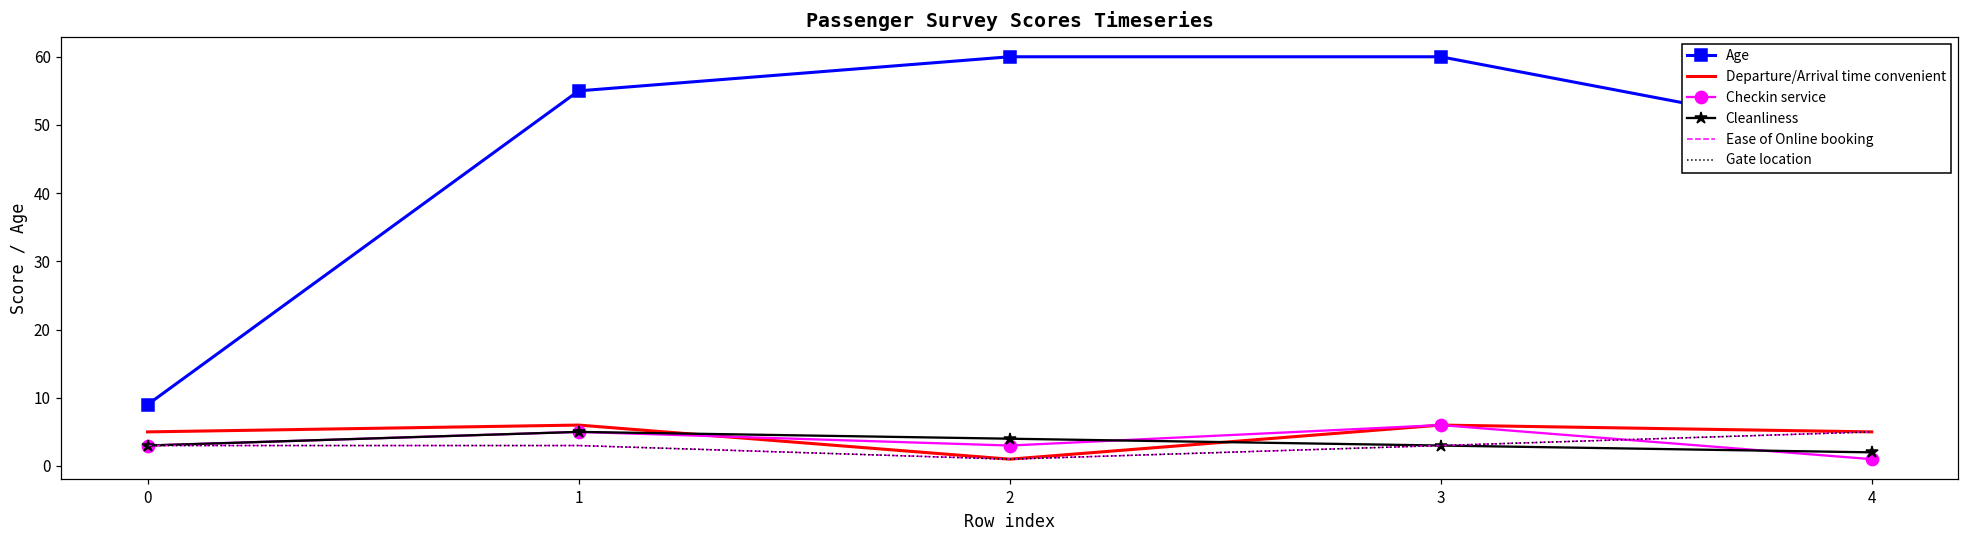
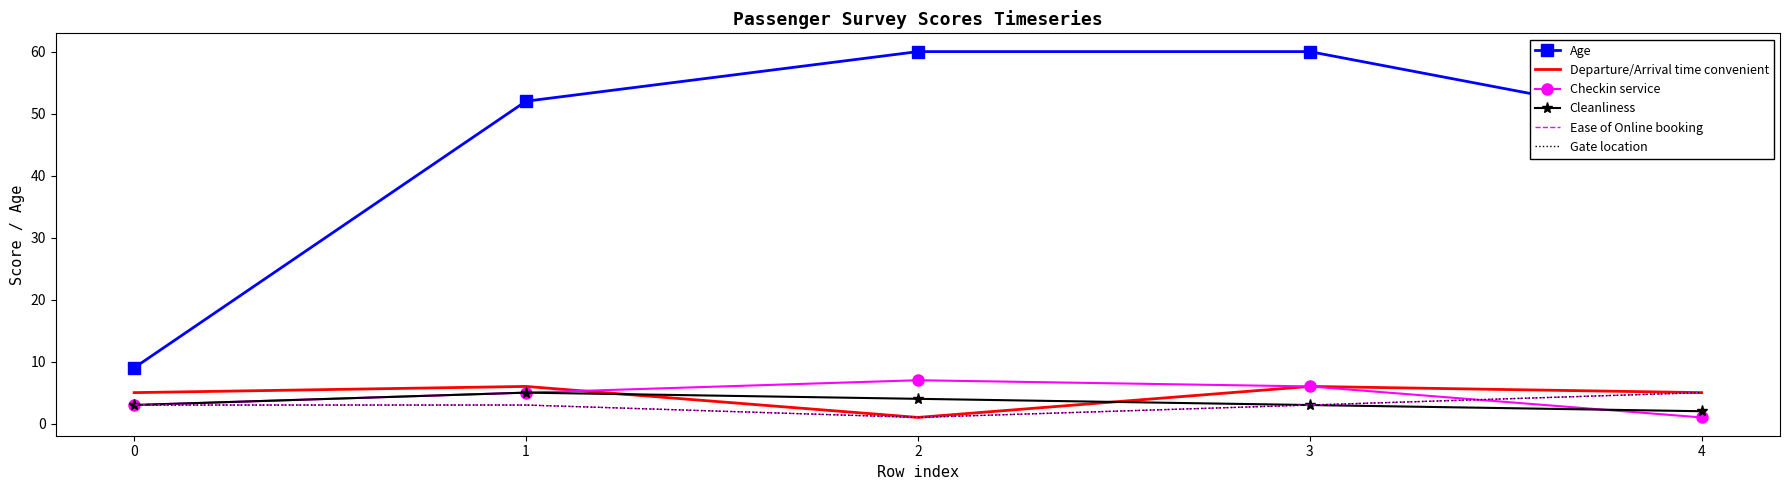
Age, 1: 55 -> 52
Checkin service, 2: 3 -> 7
